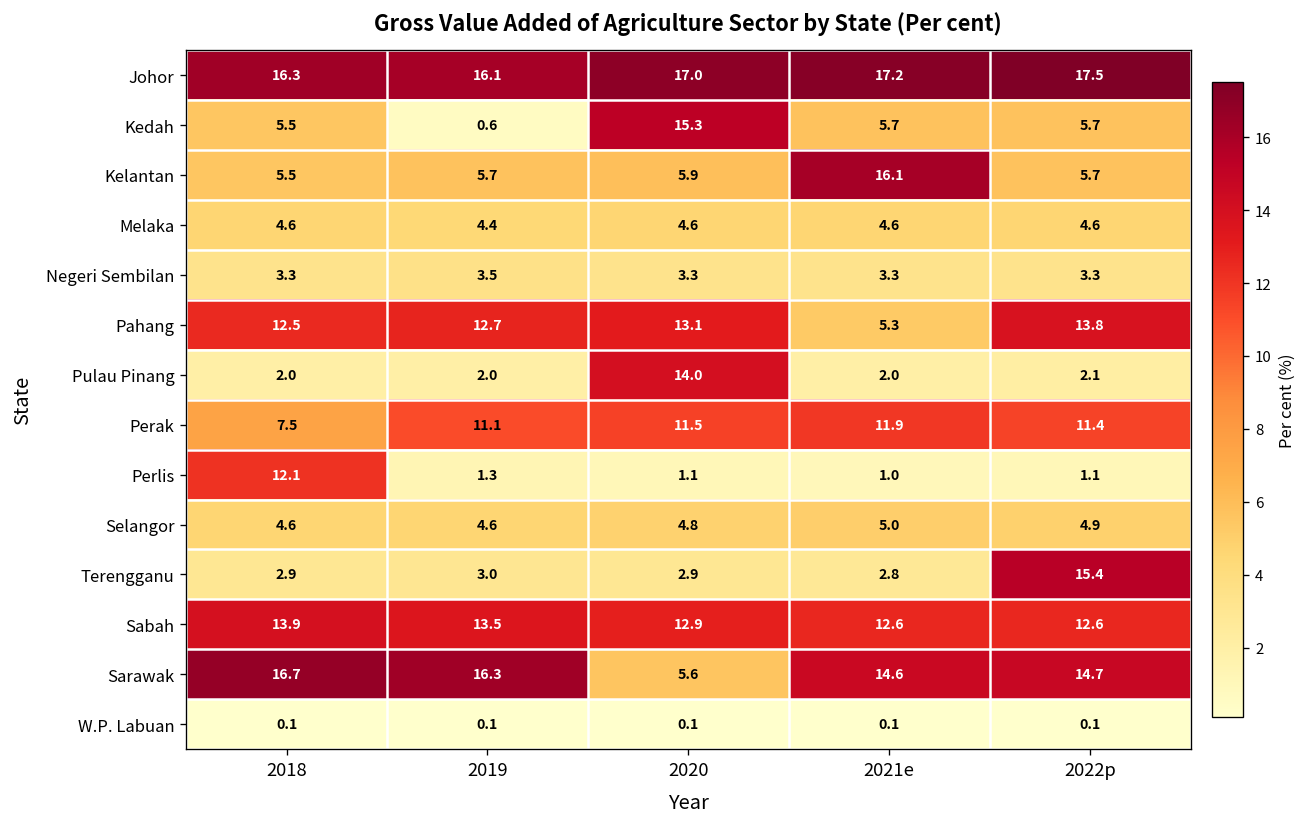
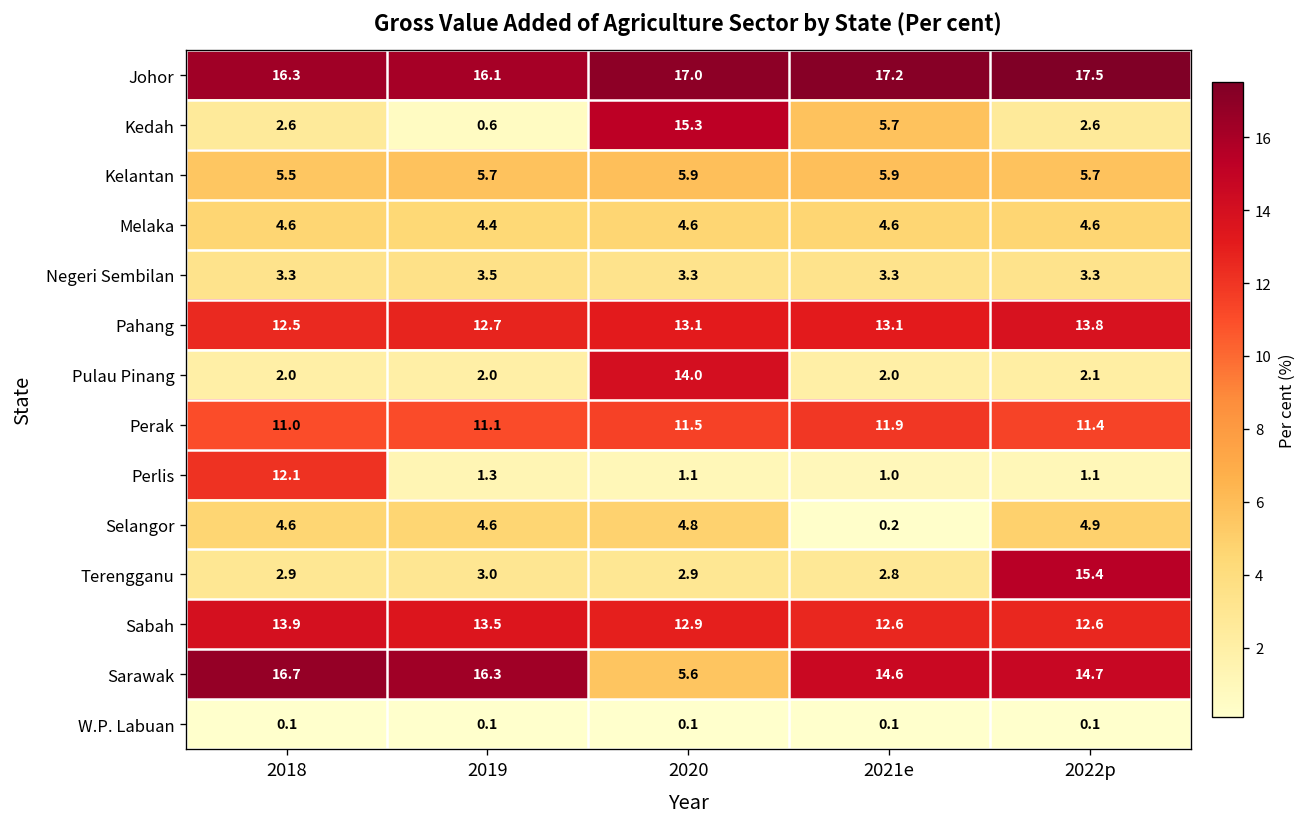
Kedah, 2018: 5.5 -> 2.6
Kedah, 2022p: 5.7 -> 2.6
Kelantan, 2021e: 16.1 -> 5.9
Pahang, 2021e: 5.3 -> 13.1
Perak, 2018: 7.5 -> 11.0
Selangor, 2021e: 5.0 -> 0.2
